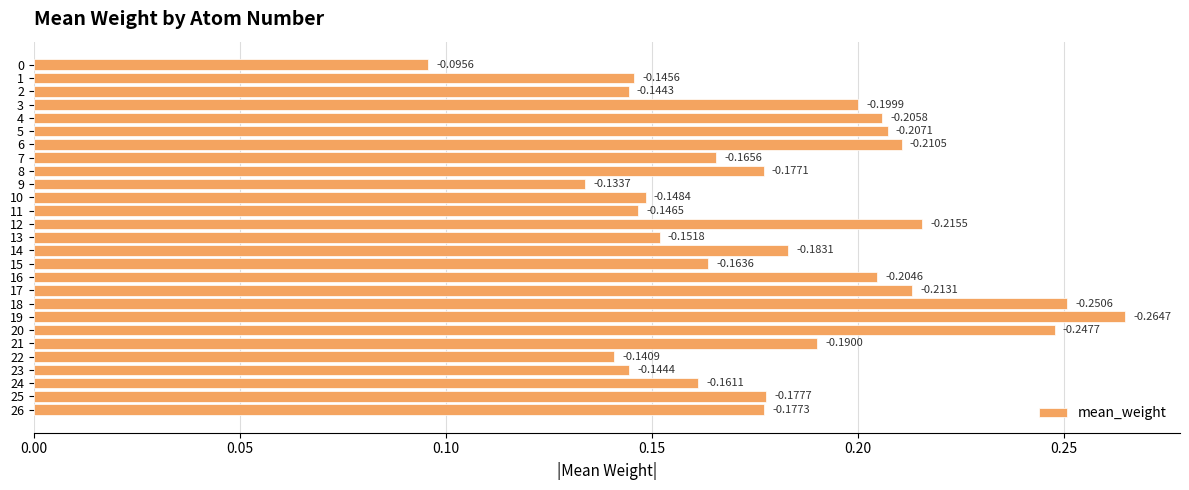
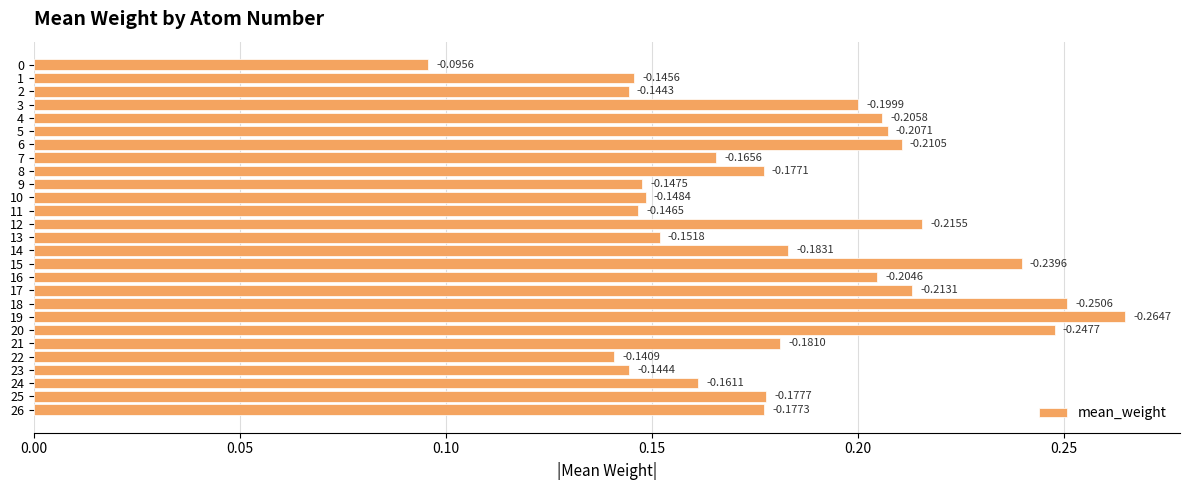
9: -0.1337 -> -0.1475
15: -0.1636 -> -0.2396
21: -0.1900 -> -0.1810
